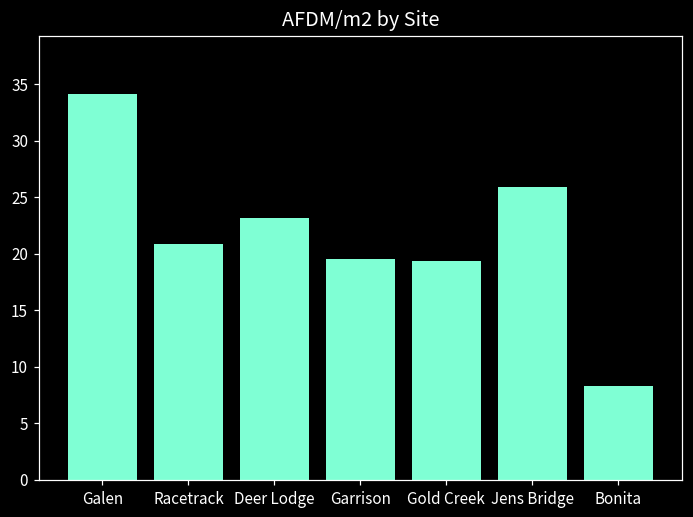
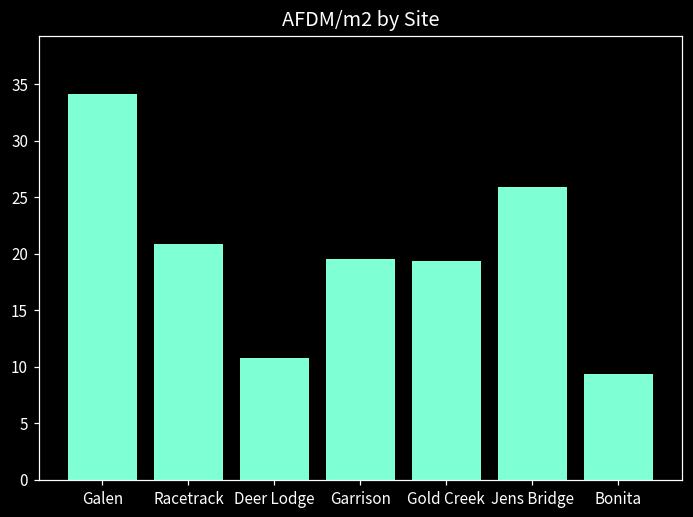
Deer Lodge: 23.2 -> 10.8
Bonita: 8.3 -> 9.4
